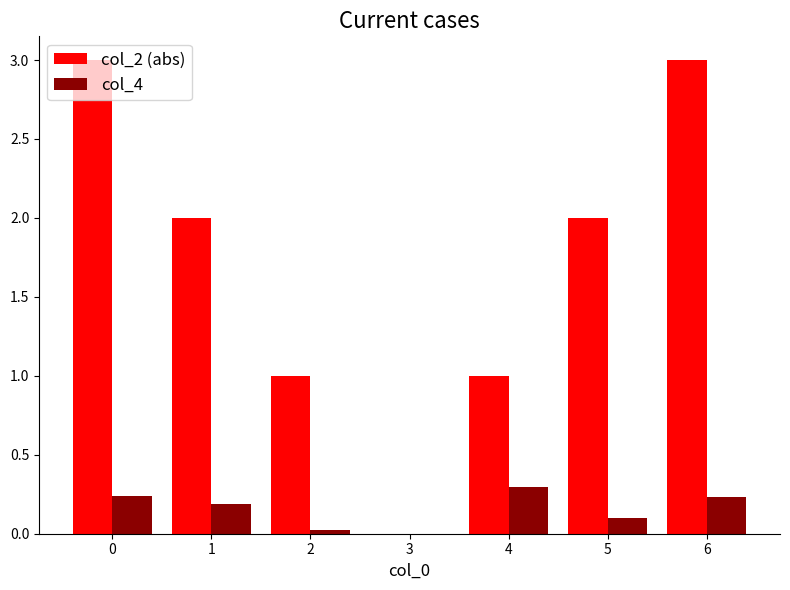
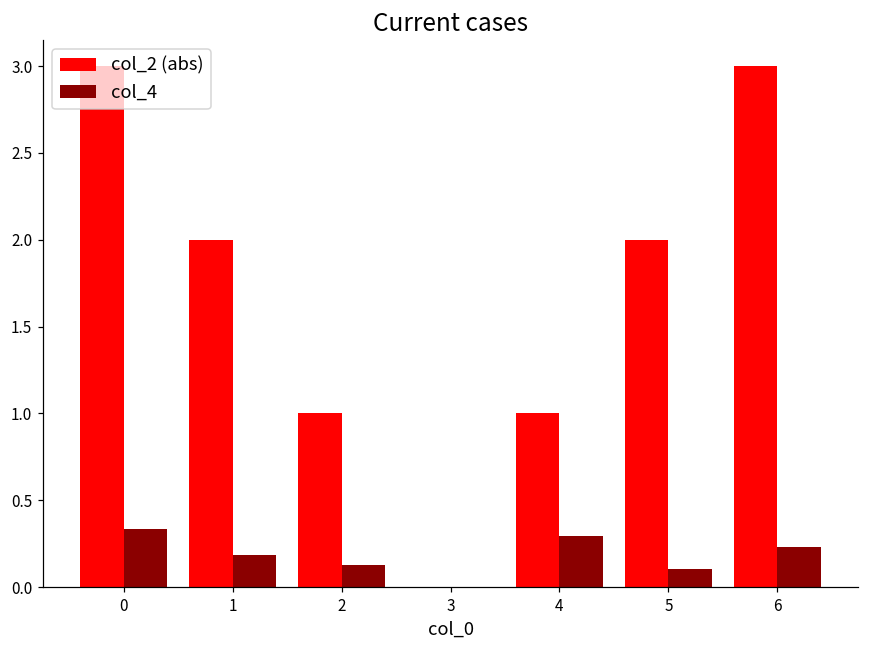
col_4, 0: 0.24 -> 0.34
col_4, 2: 0.03 -> 0.13
